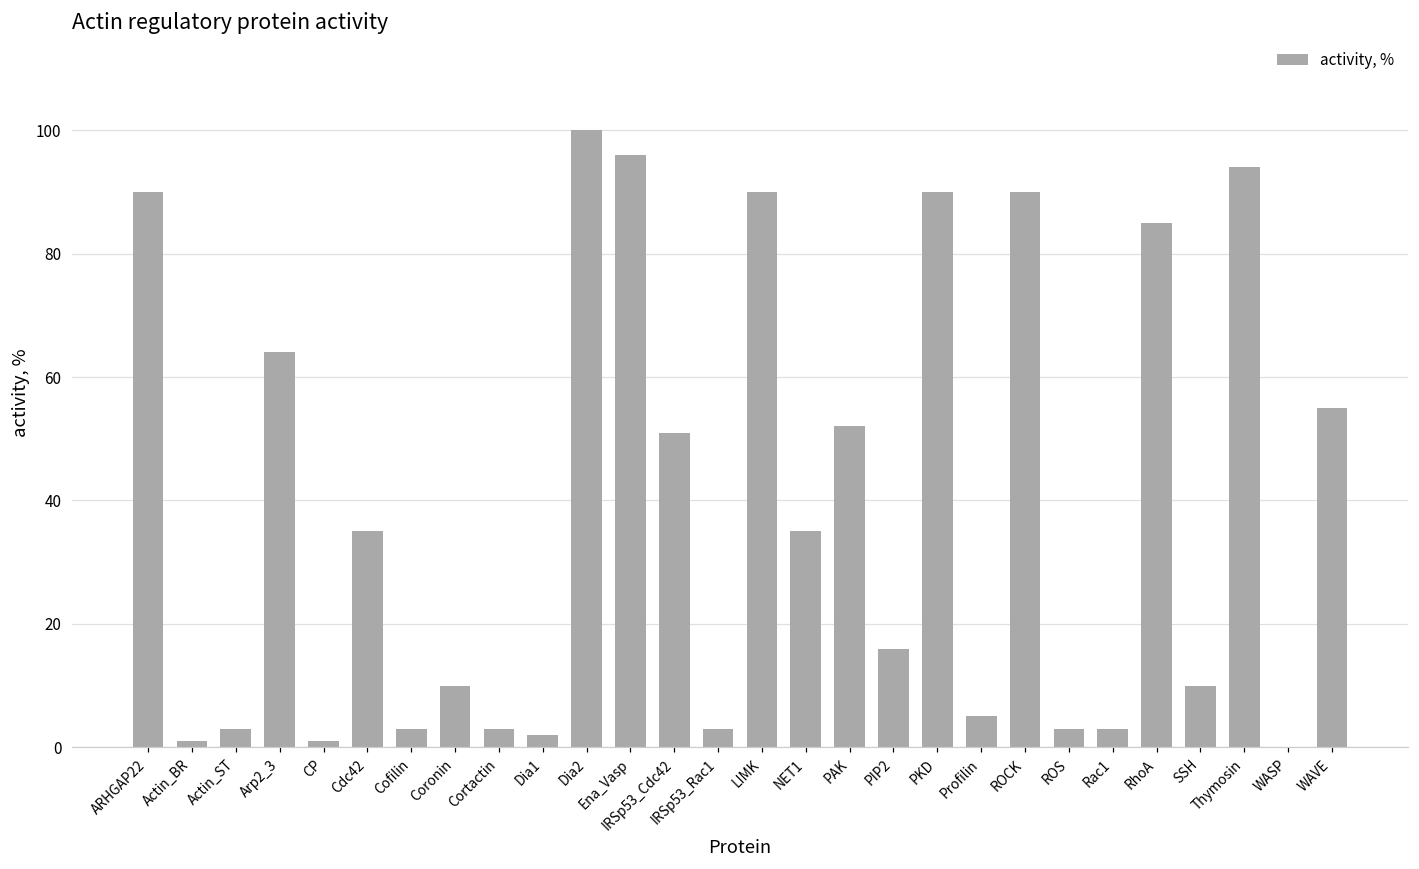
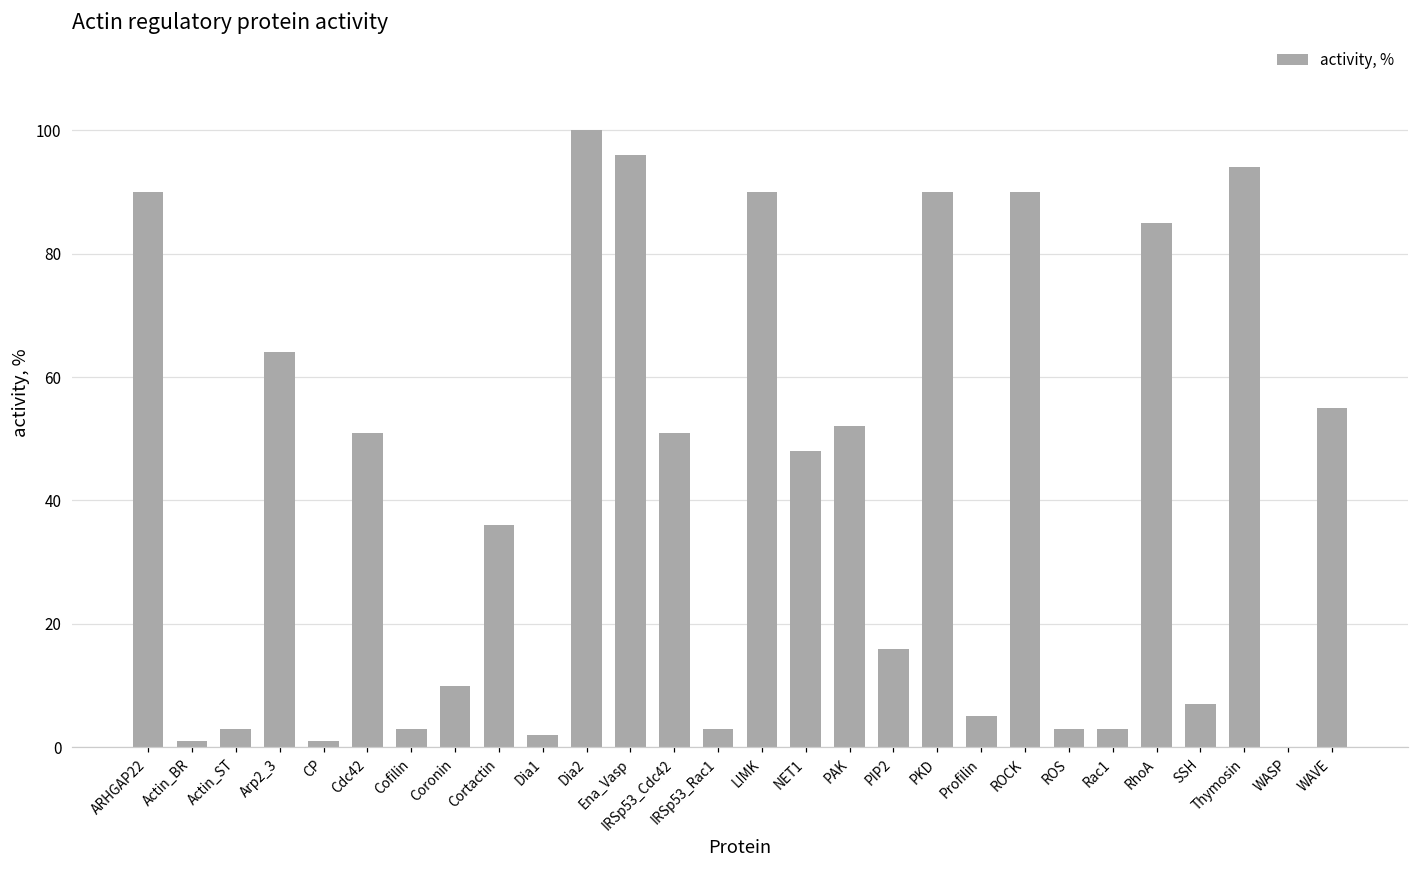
Cdc42: 35 -> 51
Cortactin: 3 -> 36
NET1: 35 -> 48
SSH: 10 -> 7
